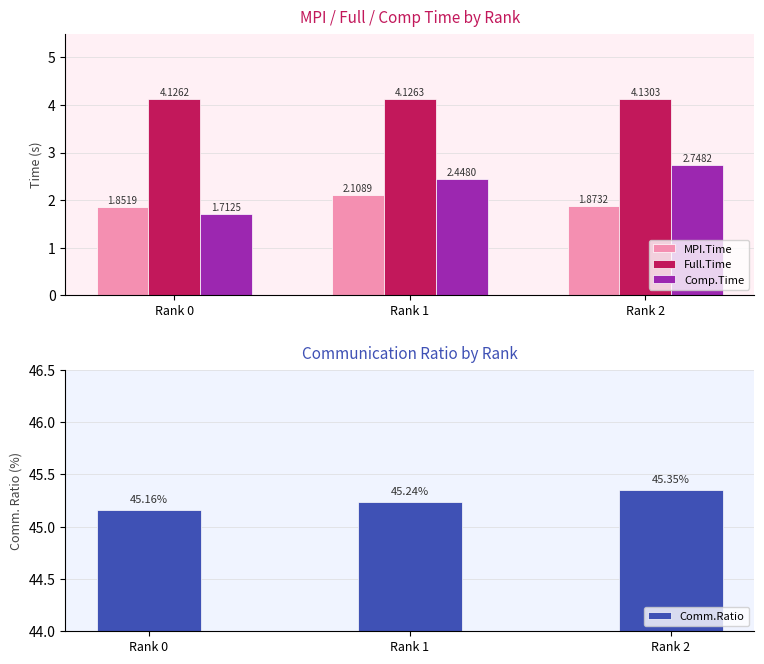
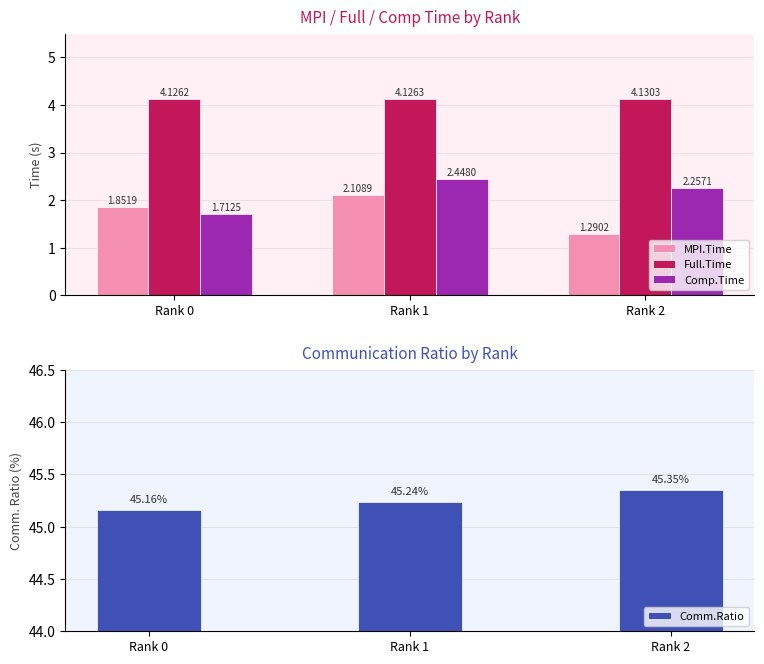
MPI / Full / Comp Time by Rank, MPI.Time, Rank 2: 1.8732 -> 1.2902
MPI / Full / Comp Time by Rank, Comp.Time, Rank 2: 2.7482 -> 2.2571
